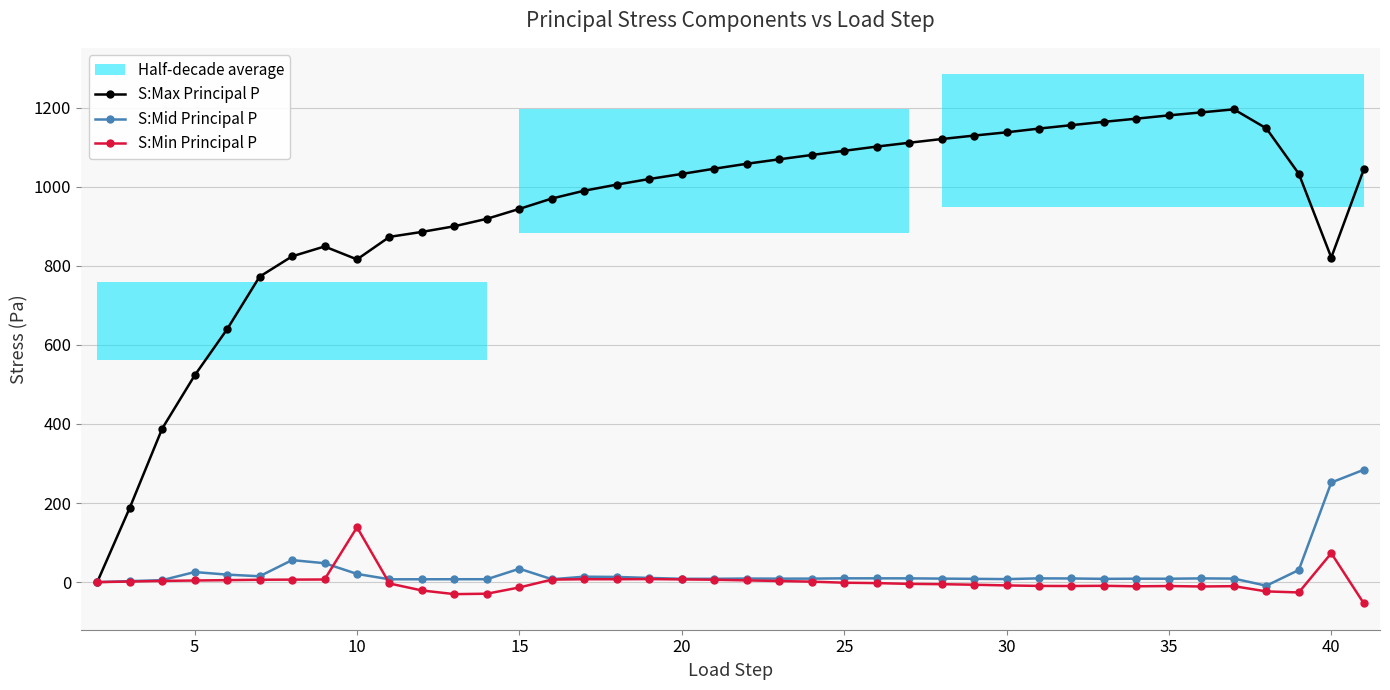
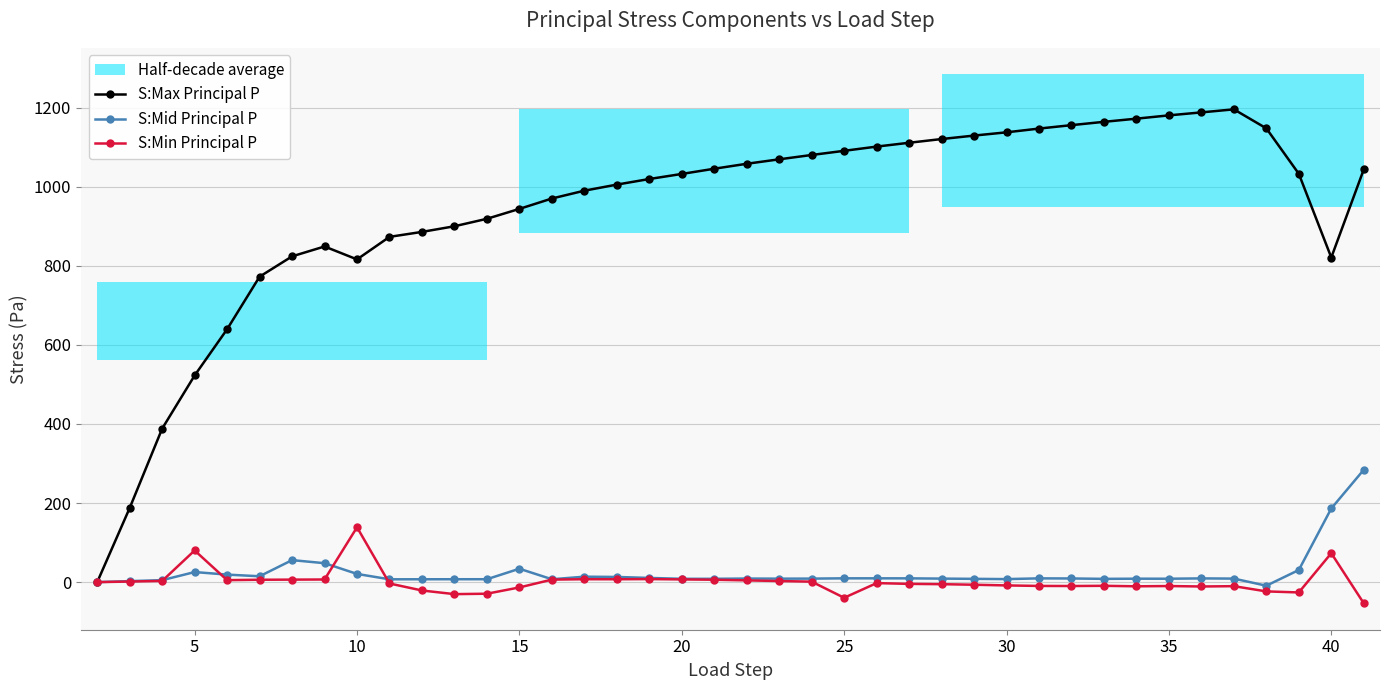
S:Min Principal P, 5: 0 -> 80
S:Min Principal P, 25: 0 -> -40
S:Mid Principal P, 40: 250 -> 190
